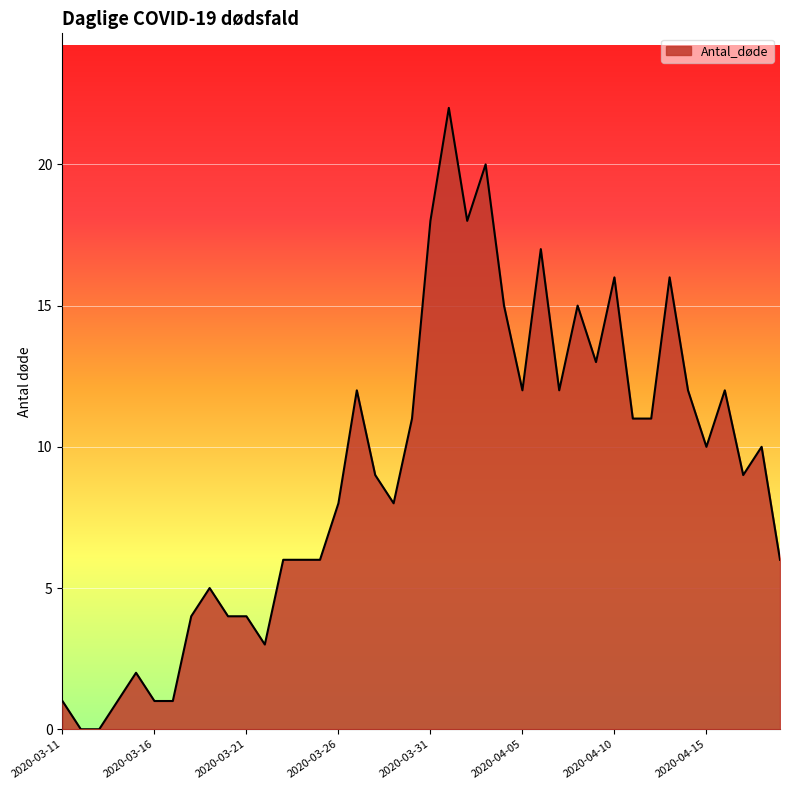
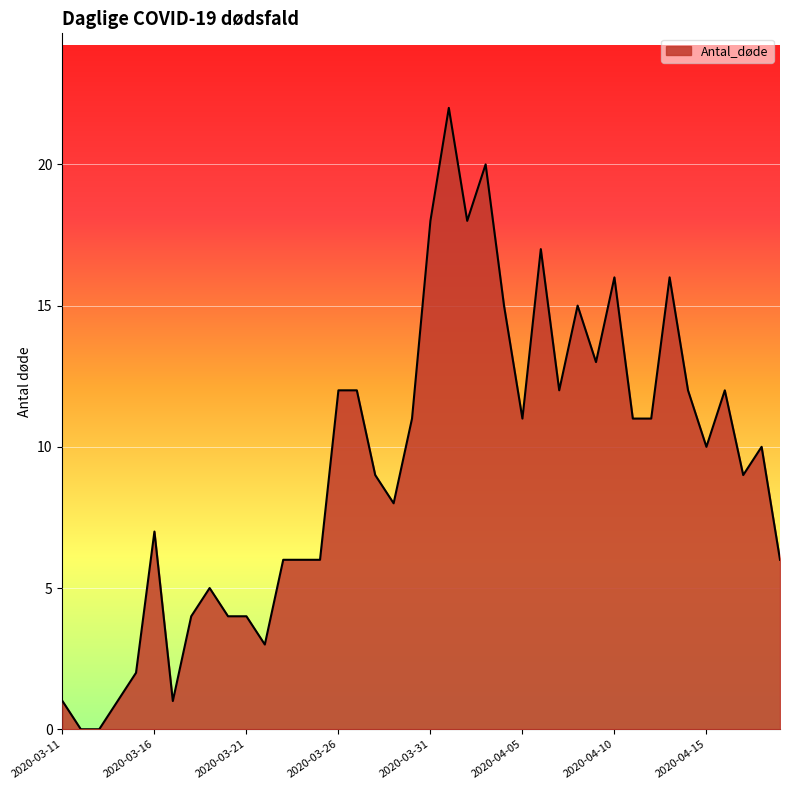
2020-03-16: 1 -> 7
2020-03-26: 8 -> 12
2020-04-05: 12 -> 11
